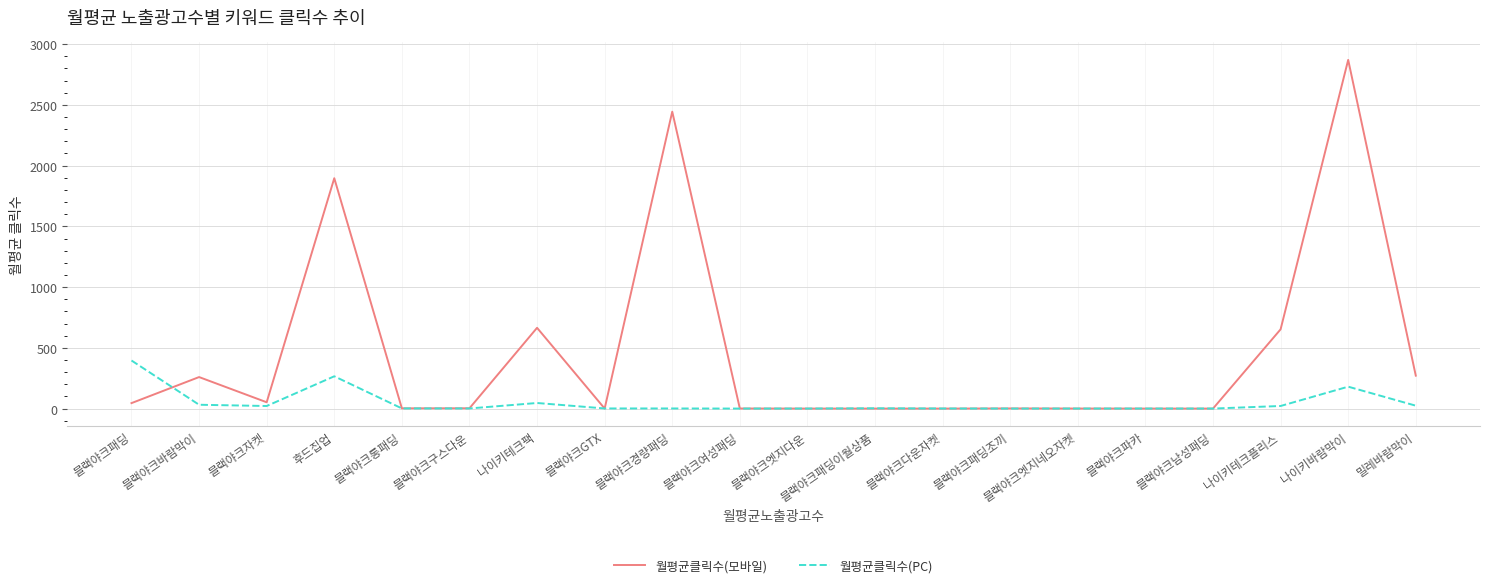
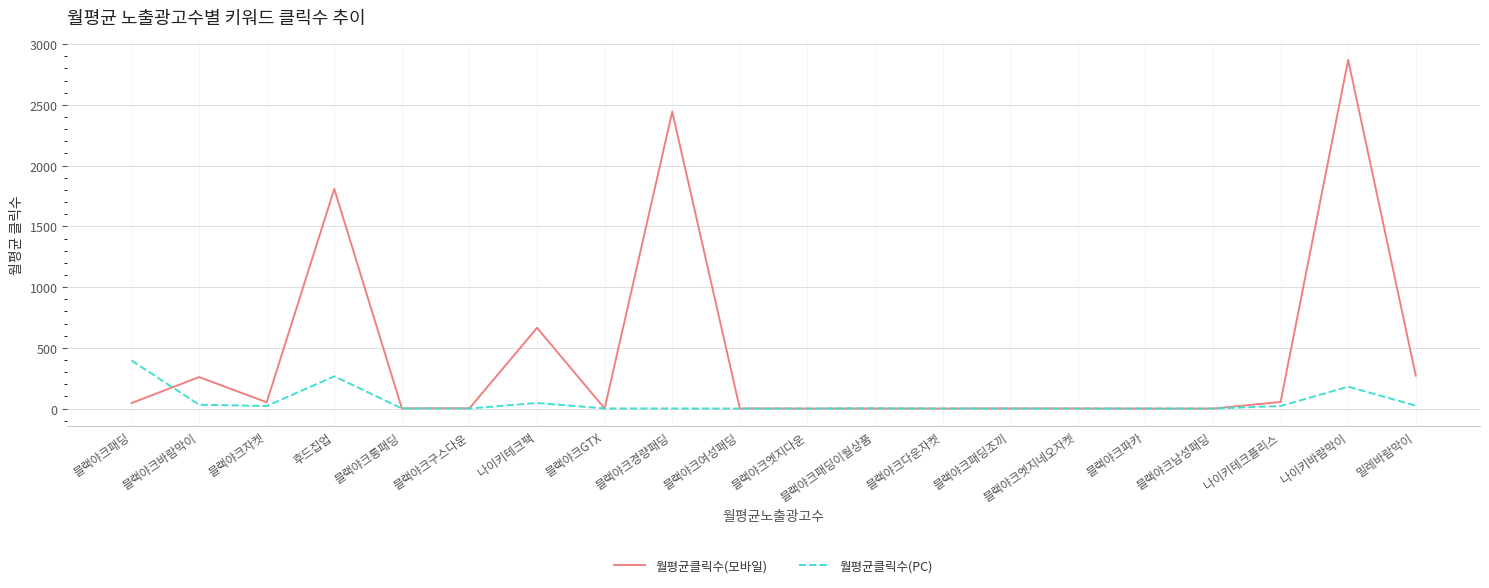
월평균클릭수(모바일), 후드집업: 1900 -> 1810
월평균클릭수(모바일), 나이키테크플리스: 650 -> 50
